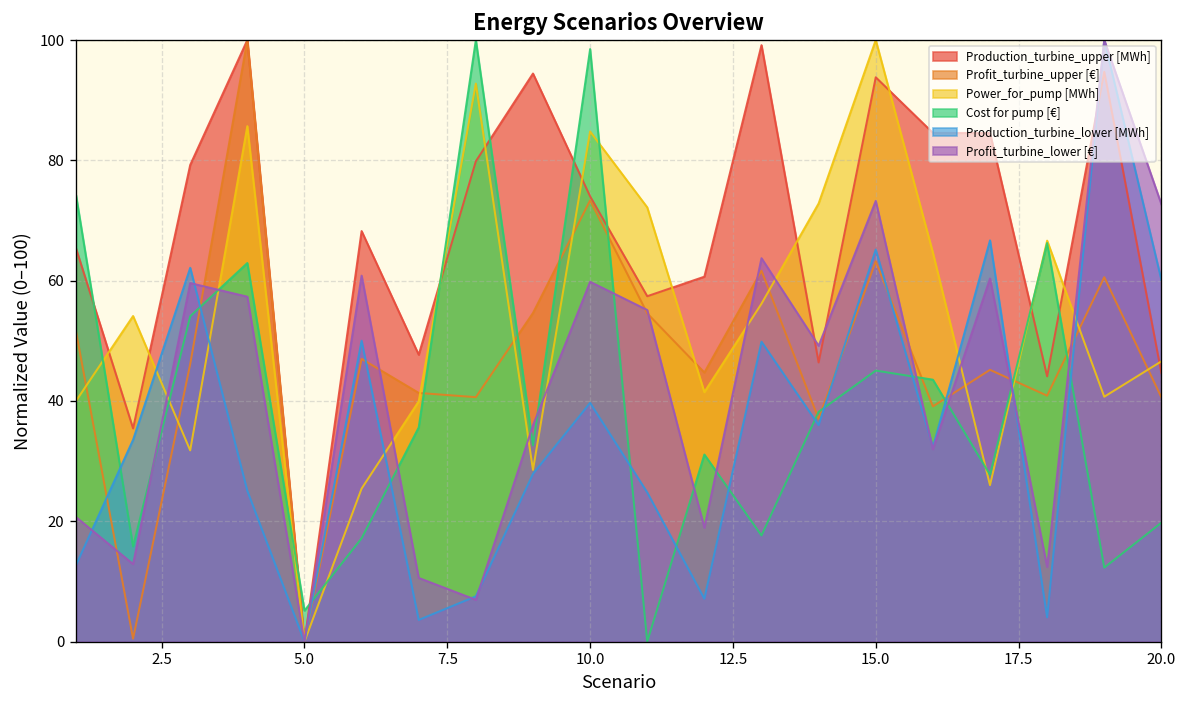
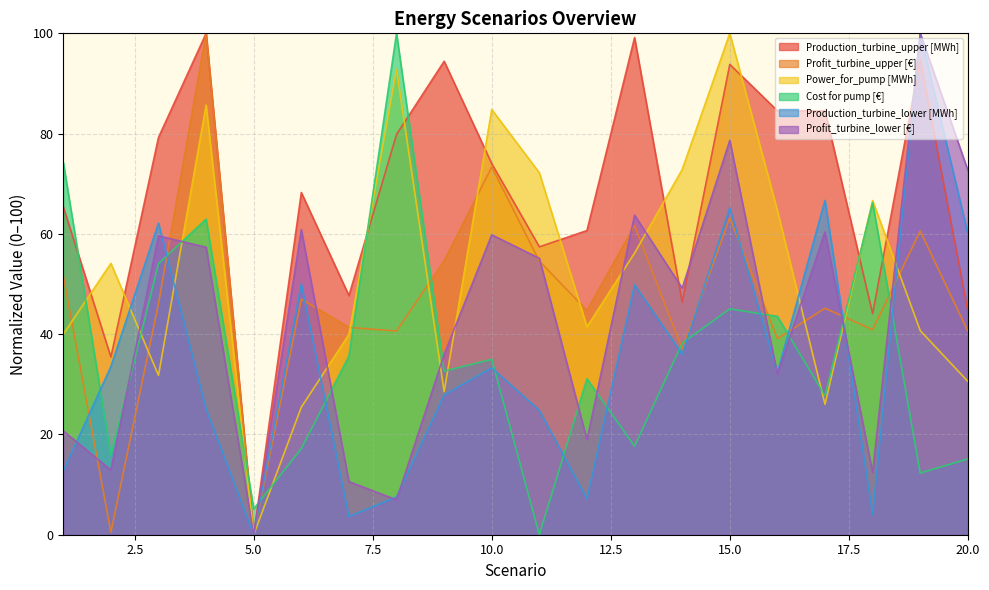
Cost for pump [€], 10.0: 98 -> 35
Production_turbine_lower [MWh], 10.0: 40 -> 33
Profit_turbine_lower [€], 15.0: 73 -> 79
Power_for_pump [MWh], 20.0: 47 -> 31
Cost for pump [€], 20.0: 20 -> 15
